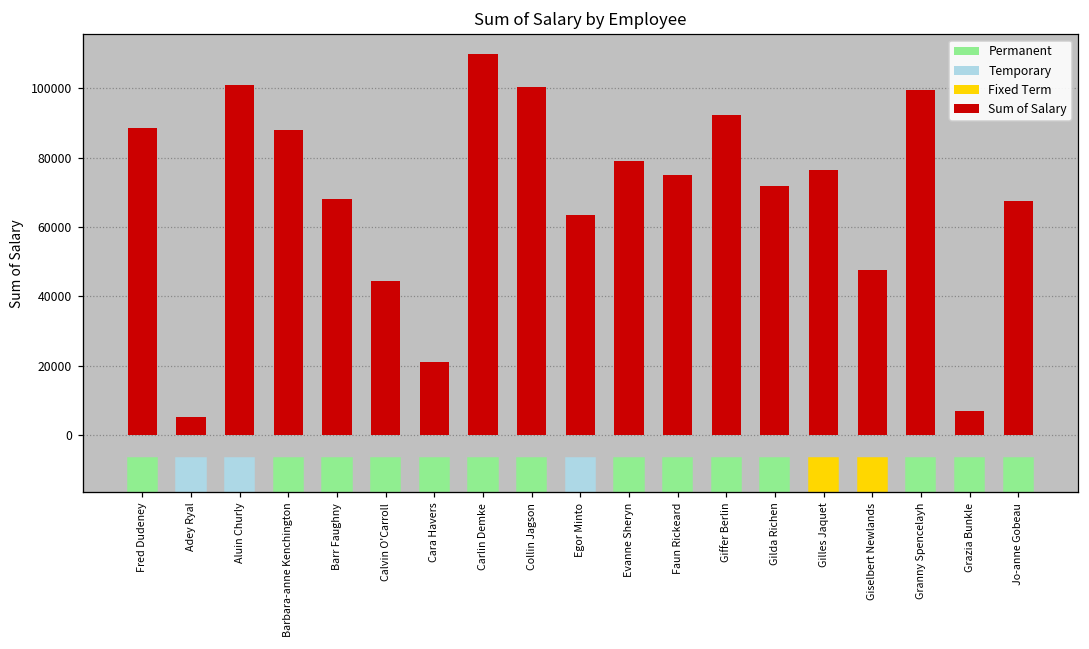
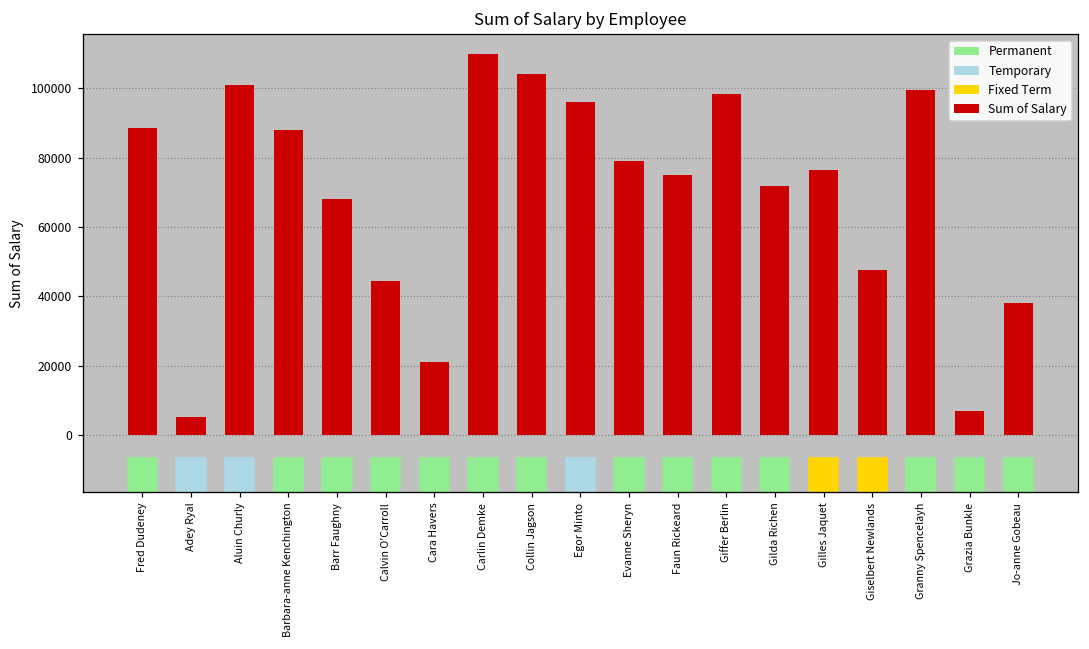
Collin Jagson: 100000 -> 104000
Egor Minto: 63000 -> 96000
Giffer Berlin: 92000 -> 98000
Jo-anne Gobeau: 67000 -> 38000
